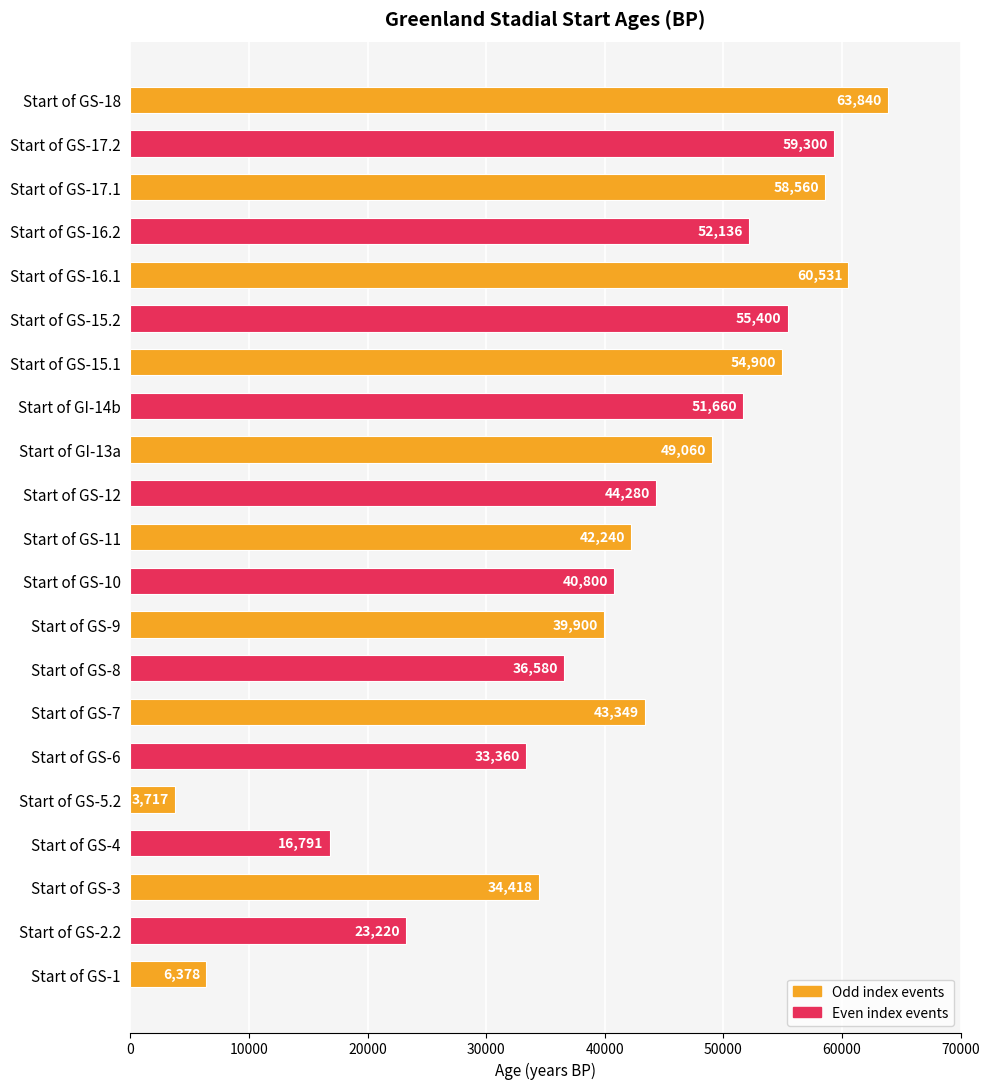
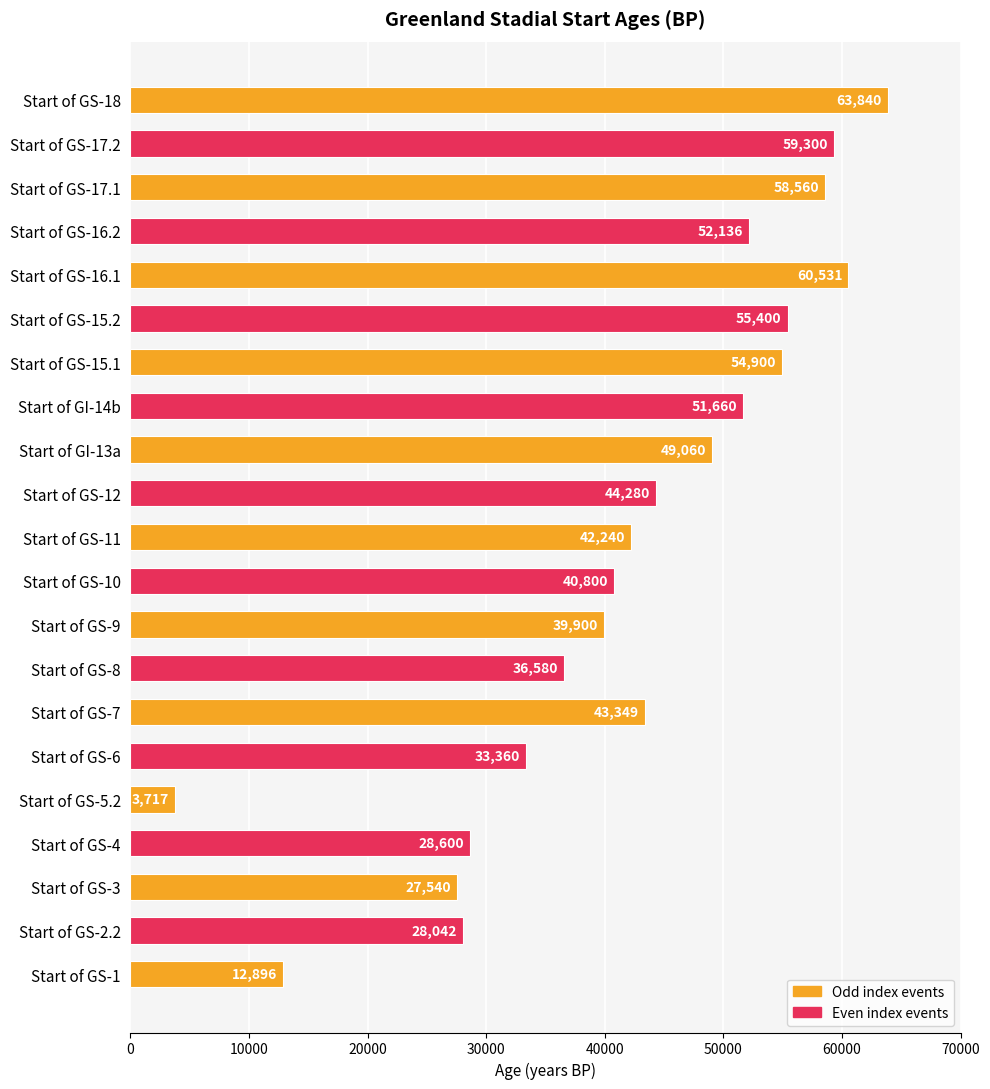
Start of GS-4: 16,791 -> 28,600
Start of GS-3: 34,418 -> 27,540
Start of GS-2.2: 23,220 -> 28,042
Start of GS-1: 6,378 -> 12,896
